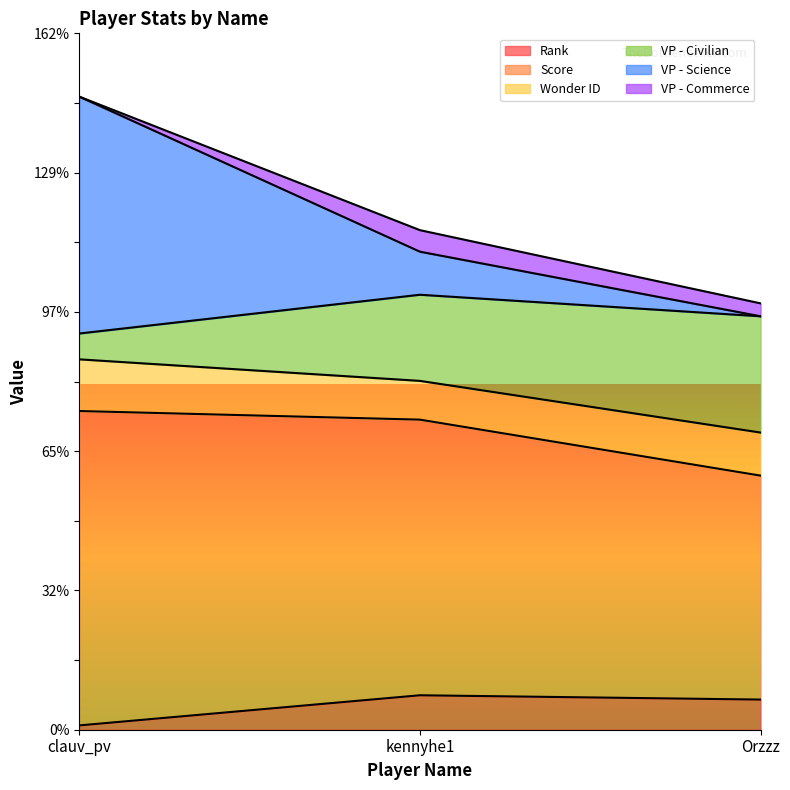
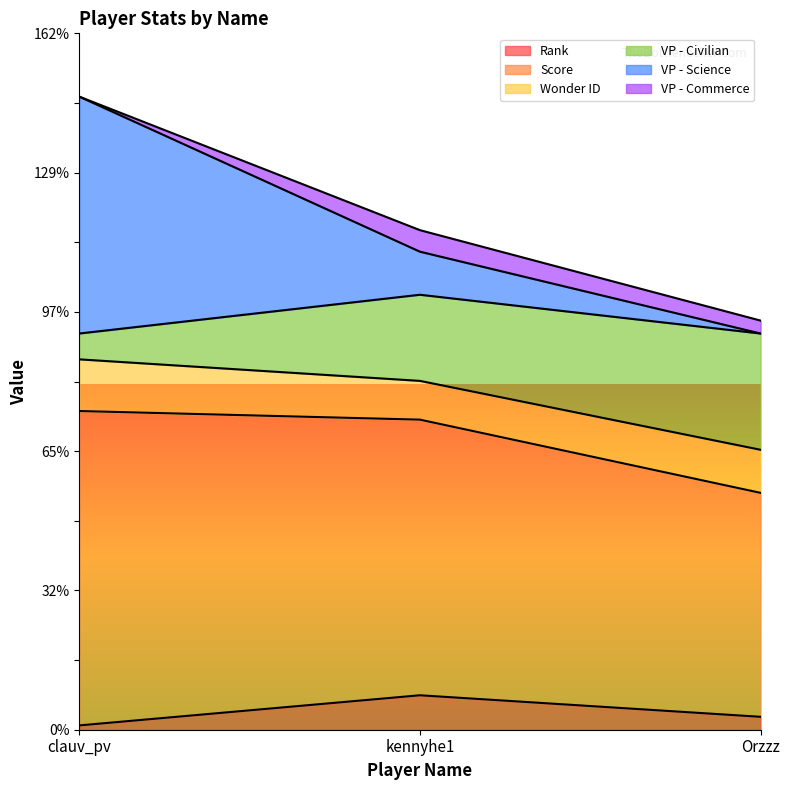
Rank, Orzzz: 7% -> 3%
